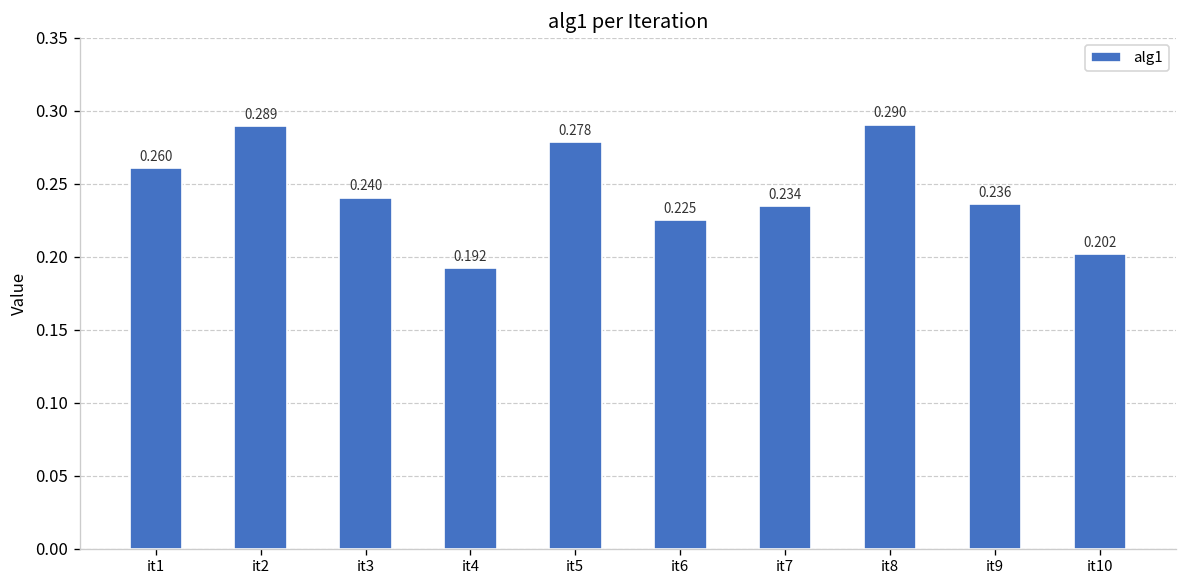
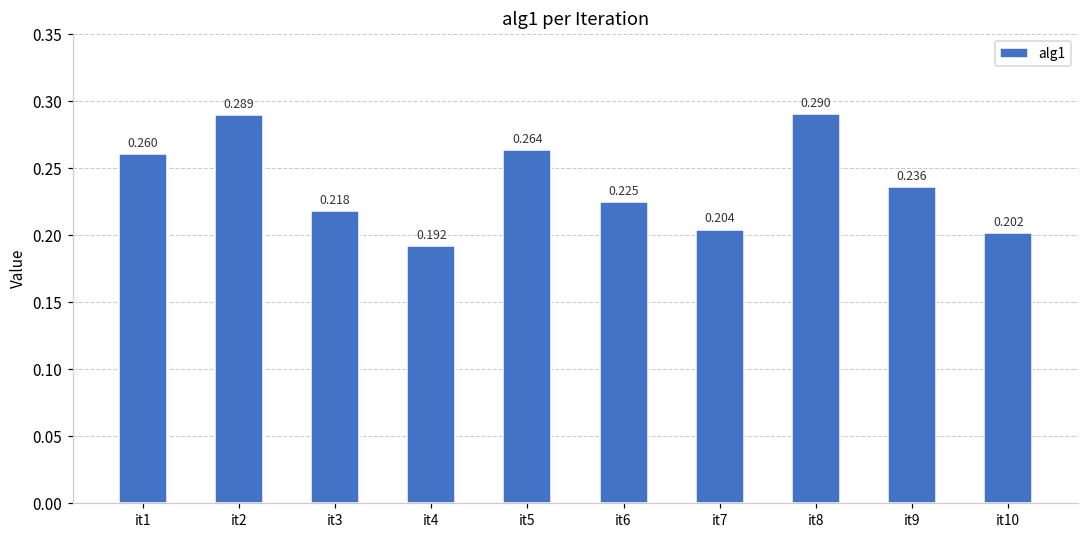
it3: 0.240 -> 0.218
it5: 0.278 -> 0.264
it7: 0.234 -> 0.204
